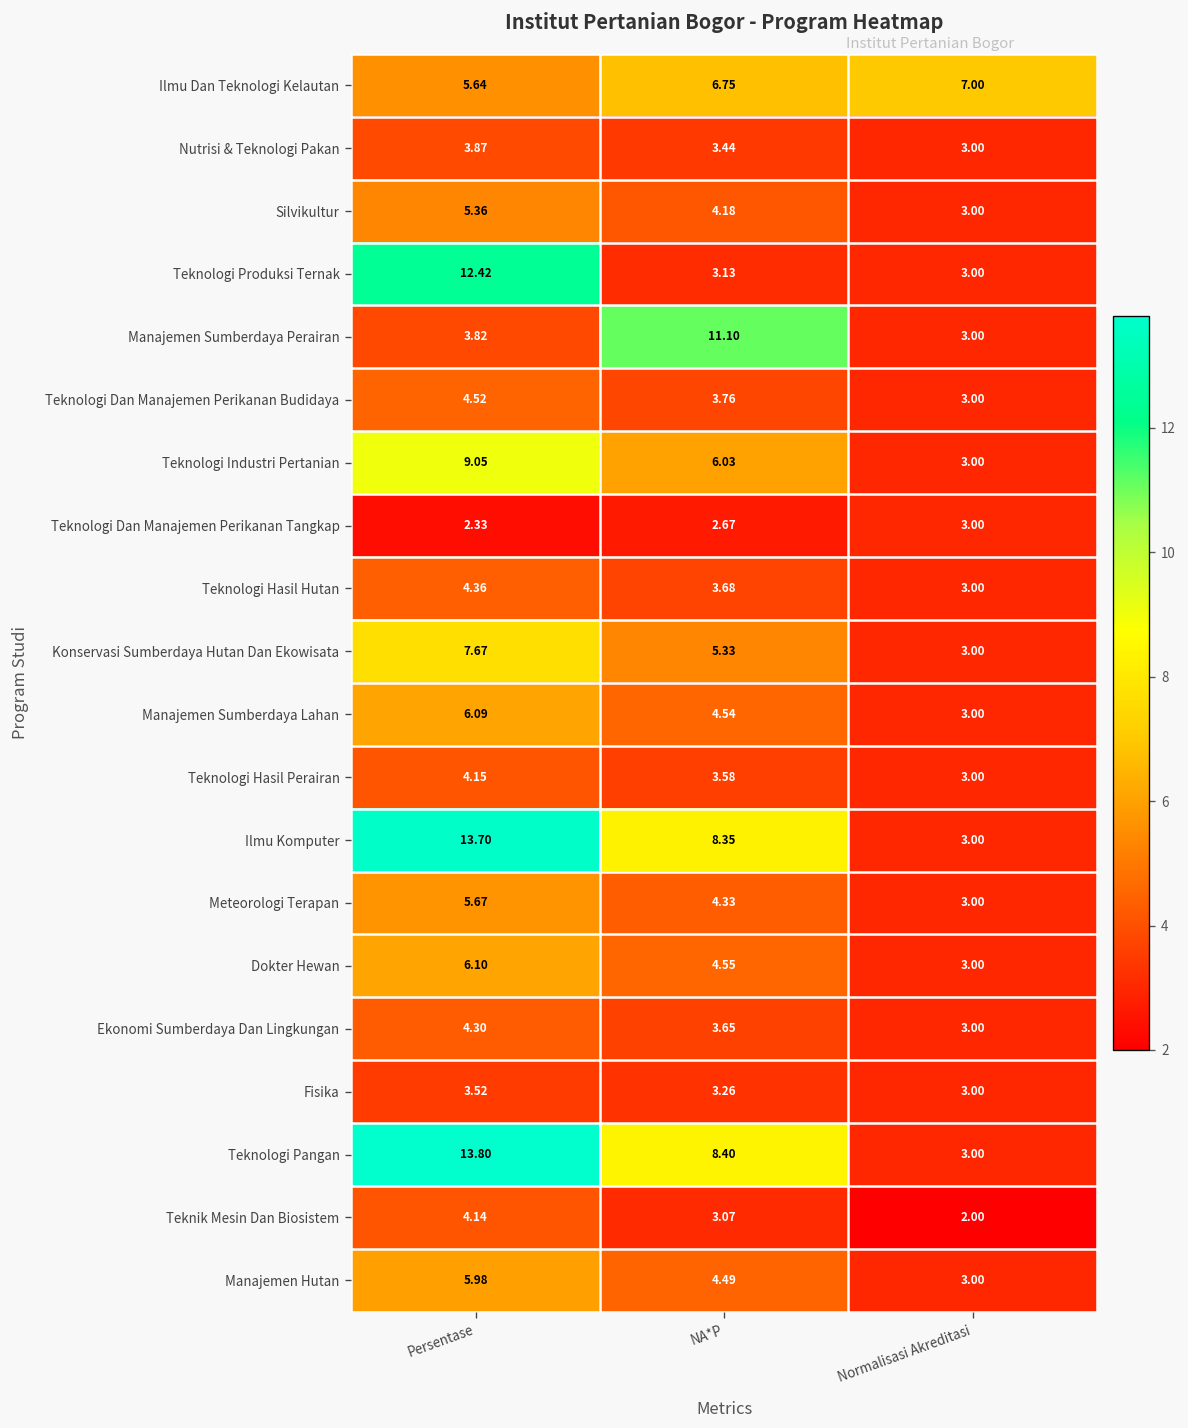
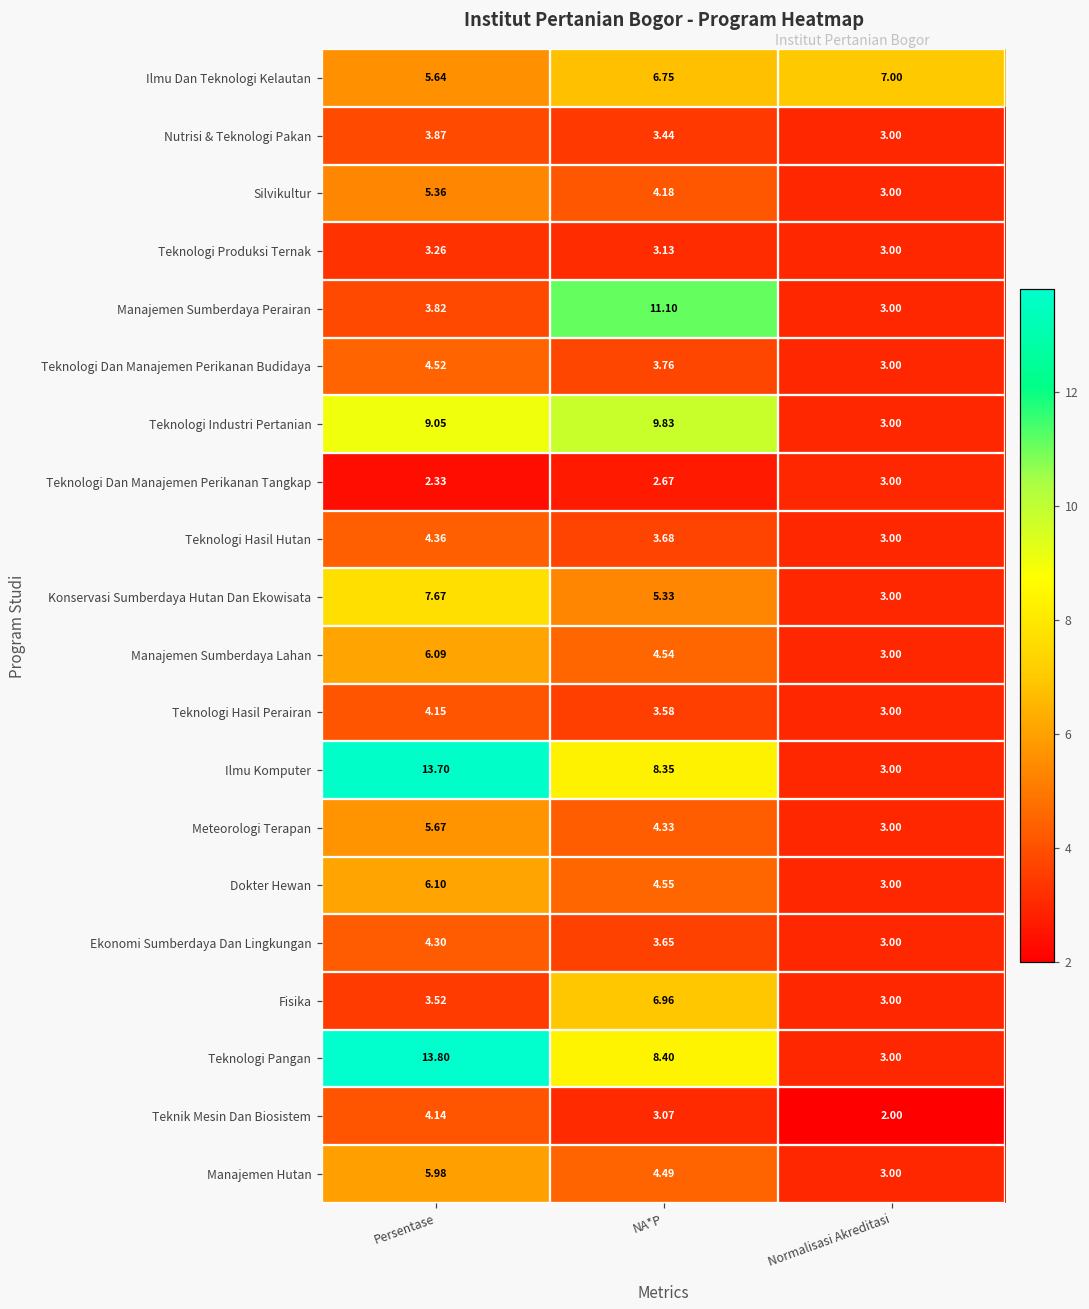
Teknologi Produksi Ternak, Persentase: 12.42 -> 3.26
Teknologi Industri Pertanian, NA*P: 6.03 -> 9.83
Fisika, NA*P: 3.26 -> 6.96
